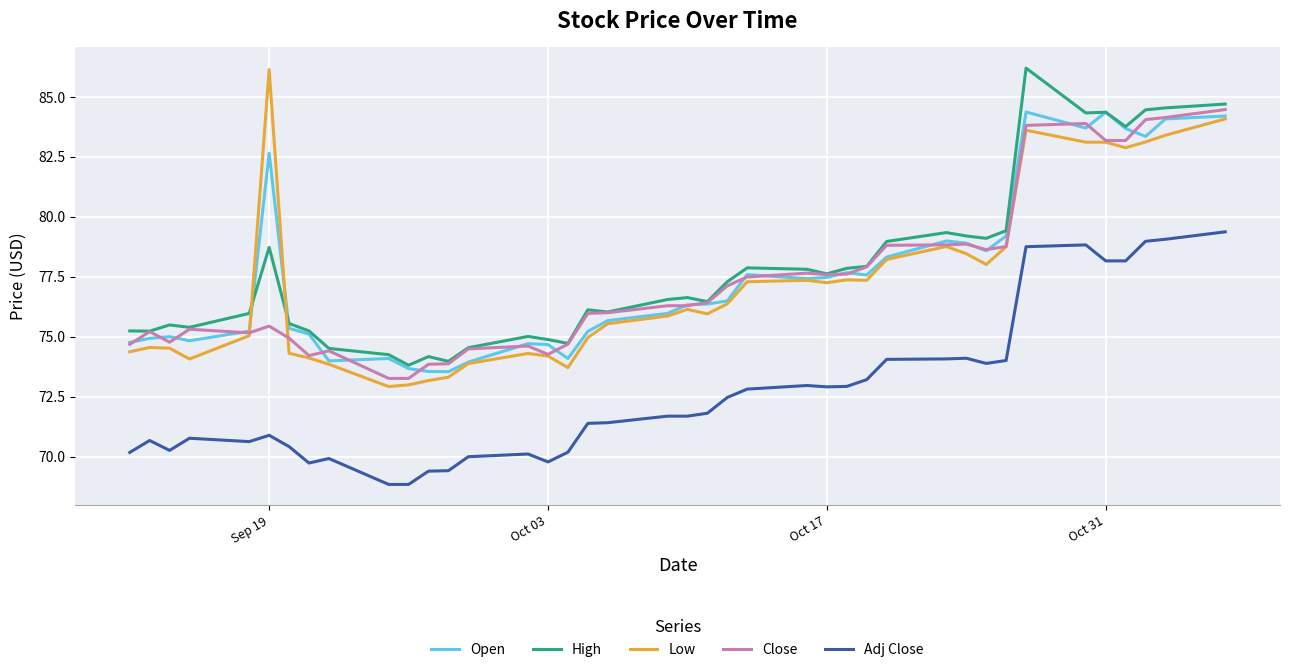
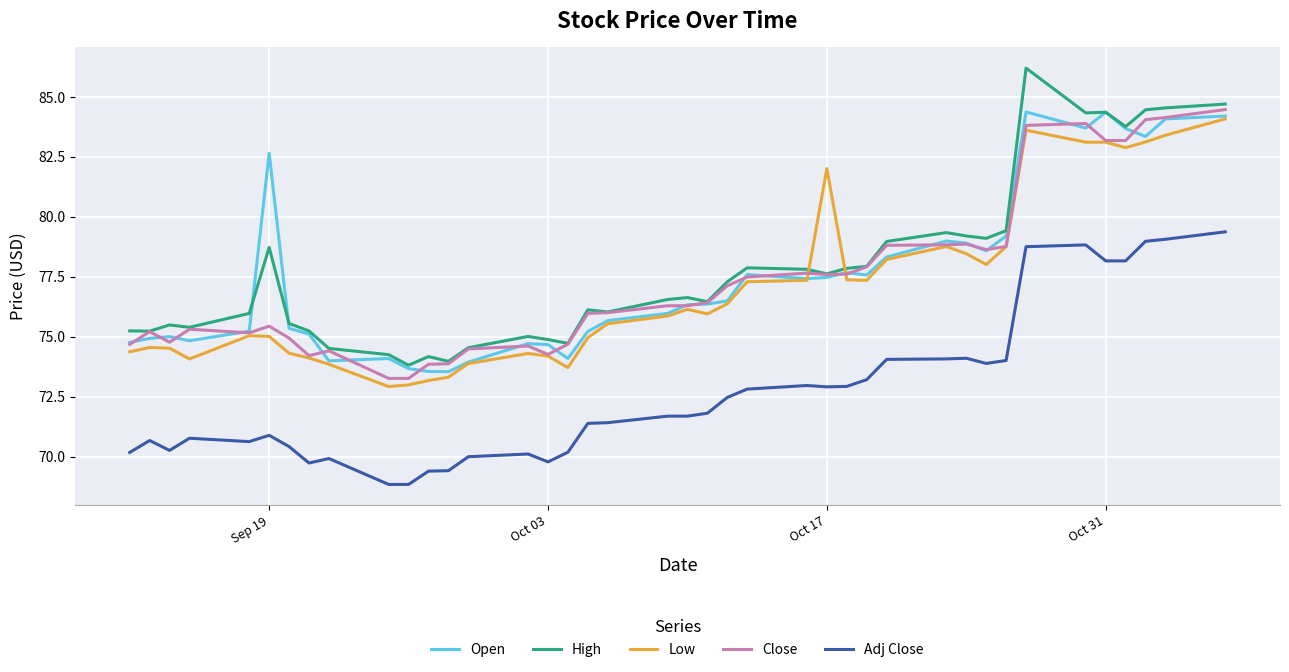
Low, Sep 19: 86.1 -> 75.0
Low, Oct 17: 77.3 -> 82.0
